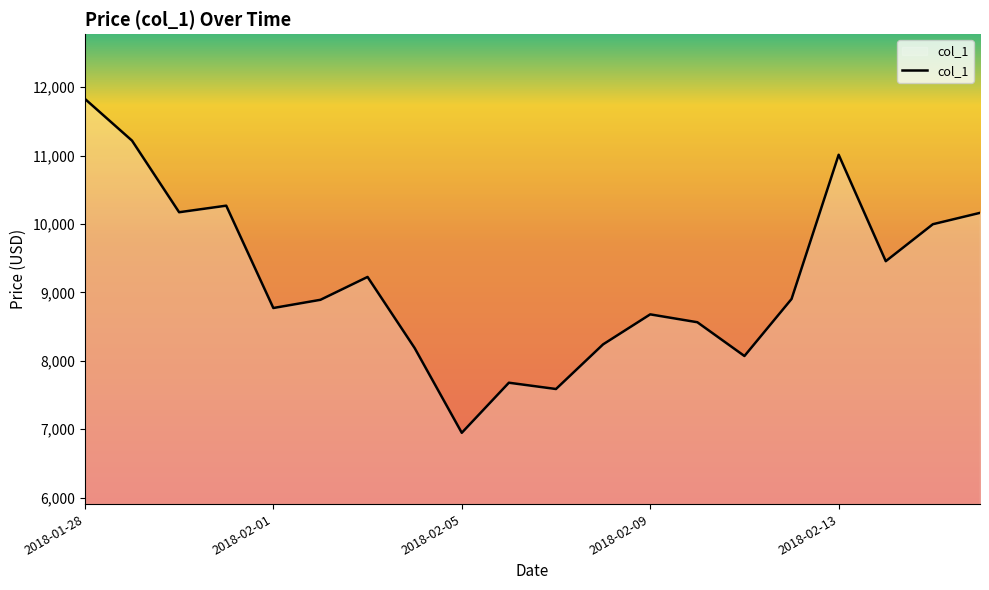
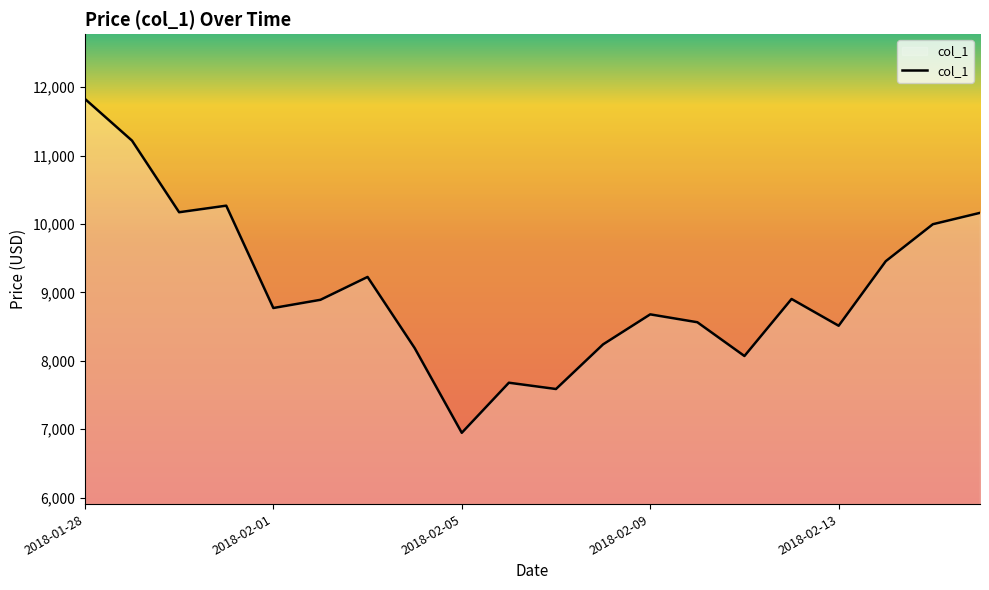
2018-02-13: 11,000 -> 8,500
